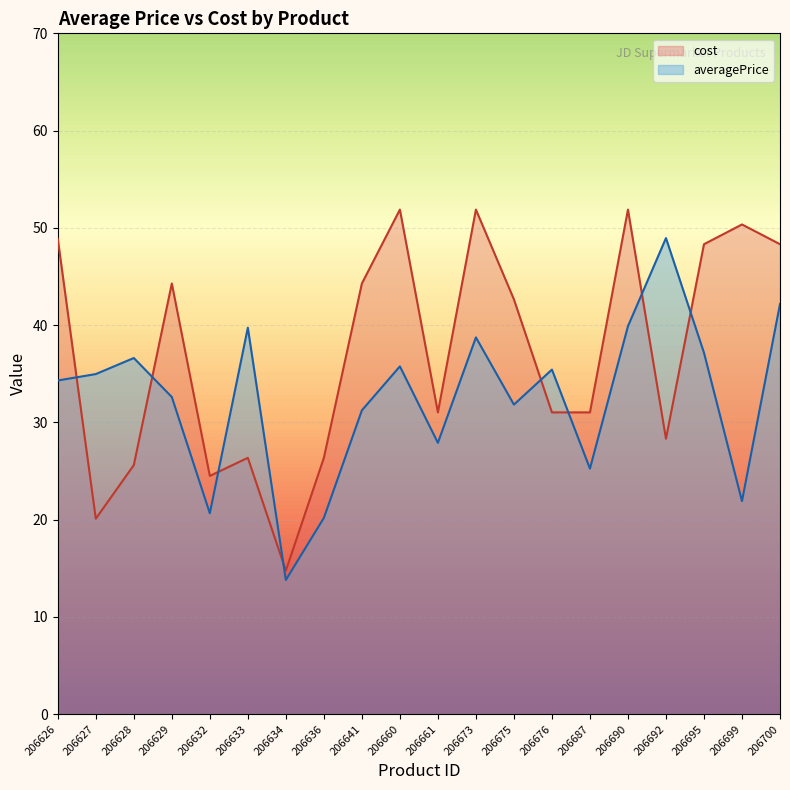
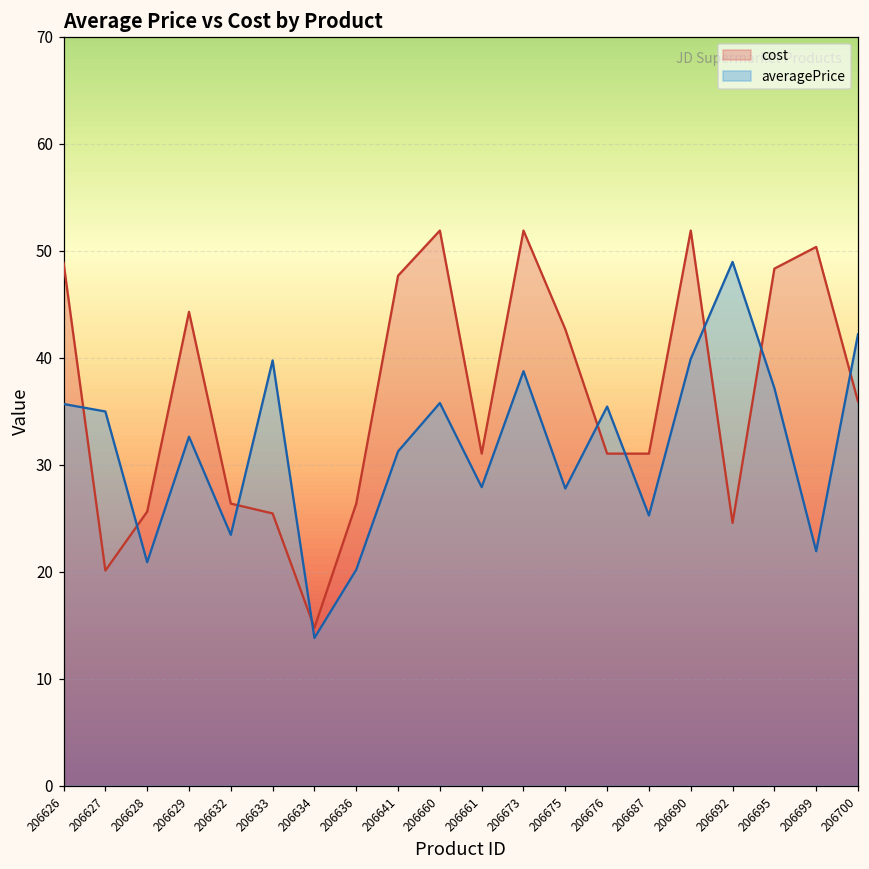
averagePrice, 206626: 34 -> 36
averagePrice, 206628: 37 -> 21
cost, 206632: 25 -> 26
averagePrice, 206632: 21 -> 23
cost, 206633: 26 -> 25
cost, 206641: 44 -> 48
averagePrice, 206675: 32 -> 28
cost, 206692: 28 -> 25
cost, 206700: 48 -> 36
